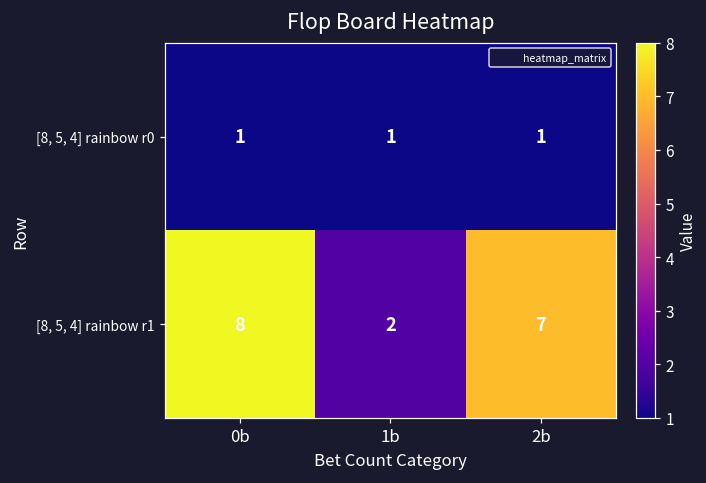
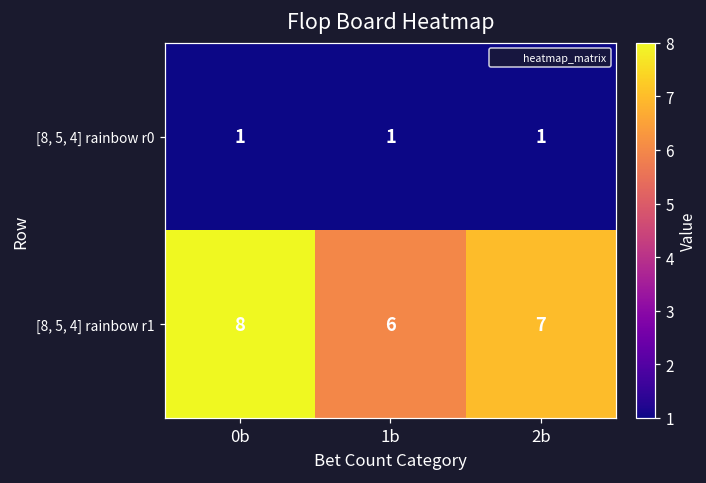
[8, 5, 4] rainbow r1, 1b: 2 -> 6
